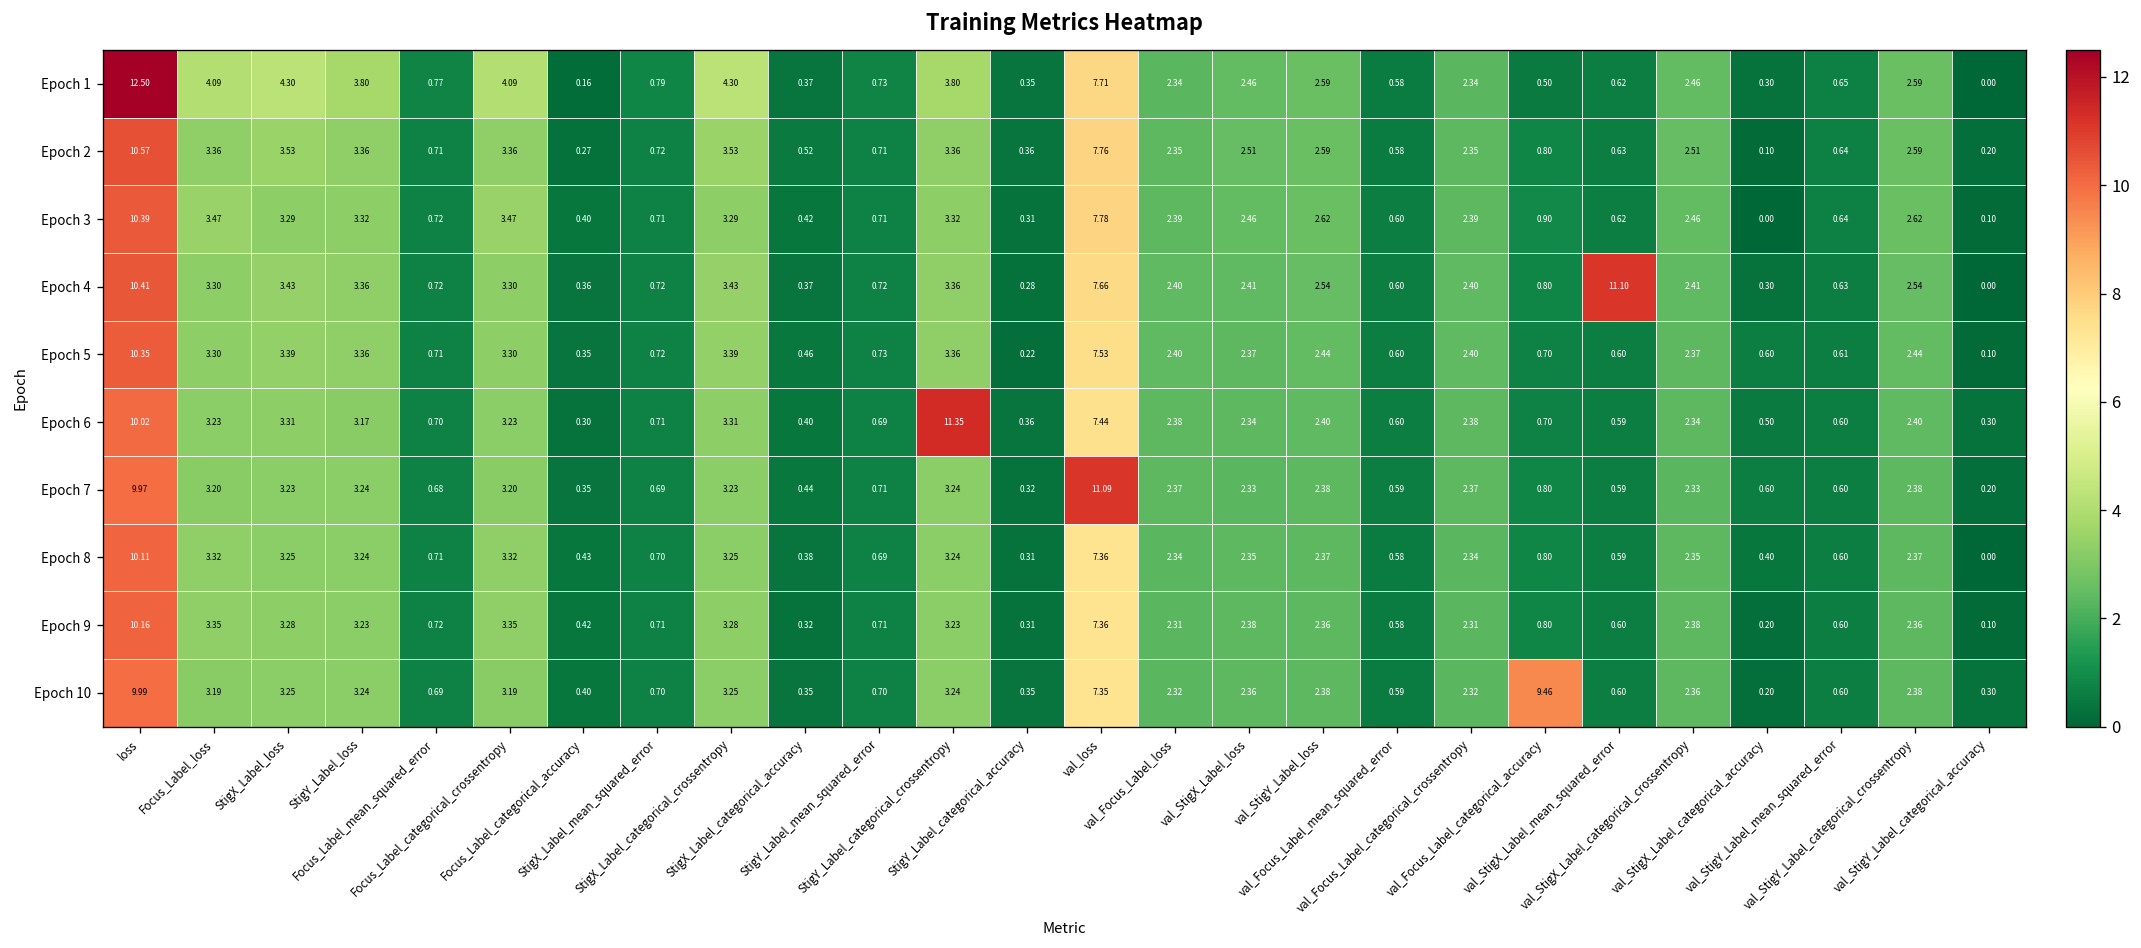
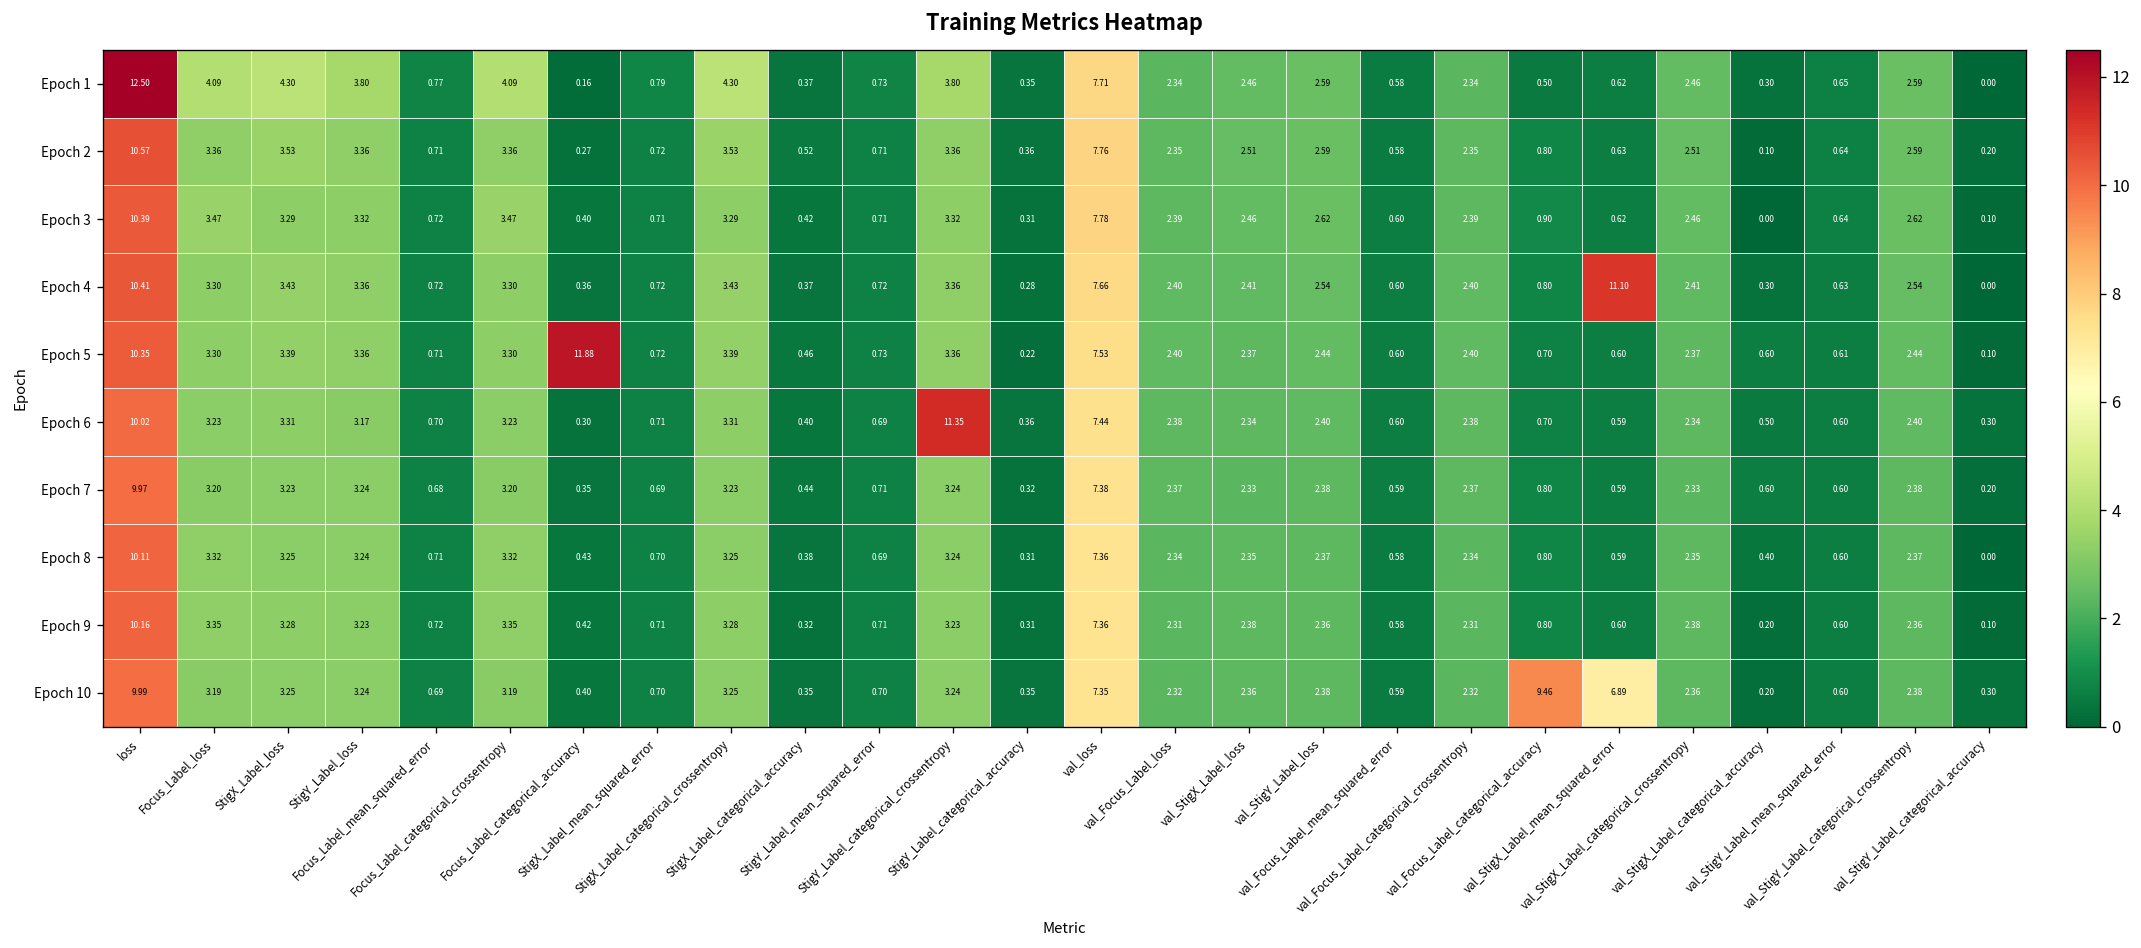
Epoch 5, Focus_Label_categorical_accuracy: 0.35 -> 11.88
Epoch 7, val_loss: 11.09 -> 7.38
Epoch 10, val_StigX_Label_mean_squared_error: 0.60 -> 6.89
